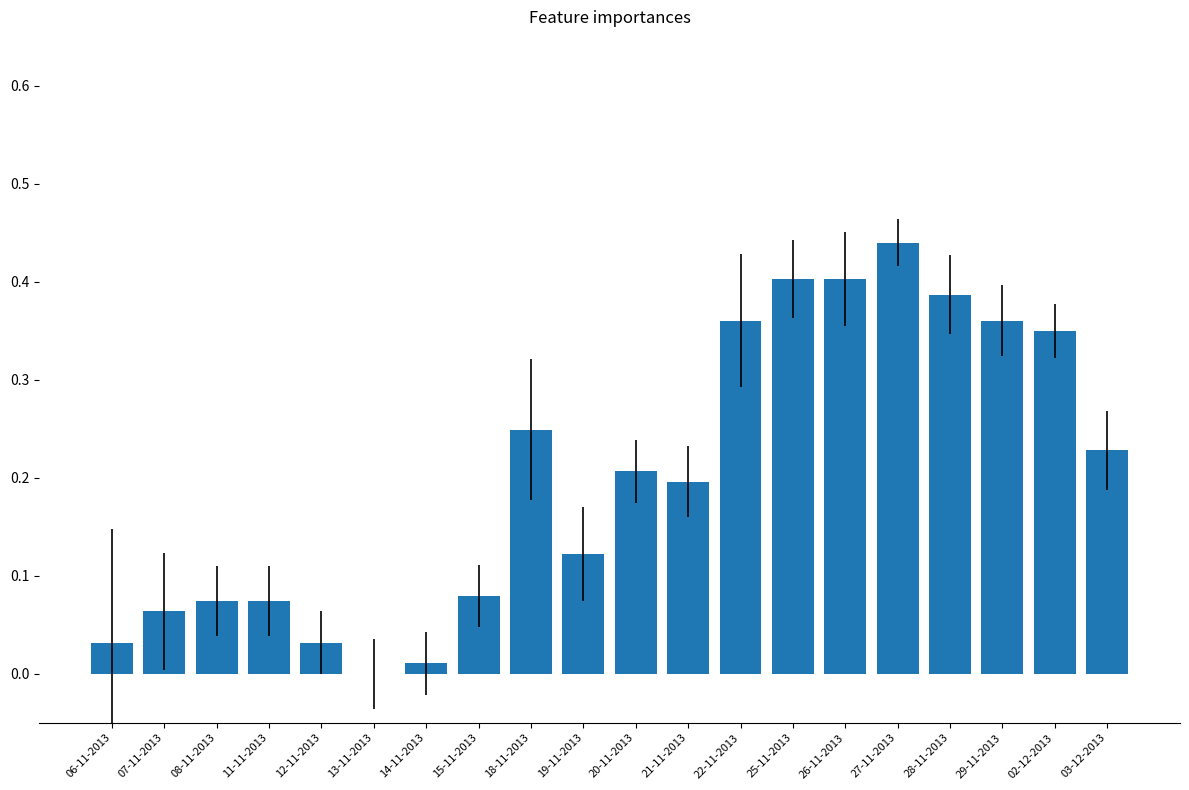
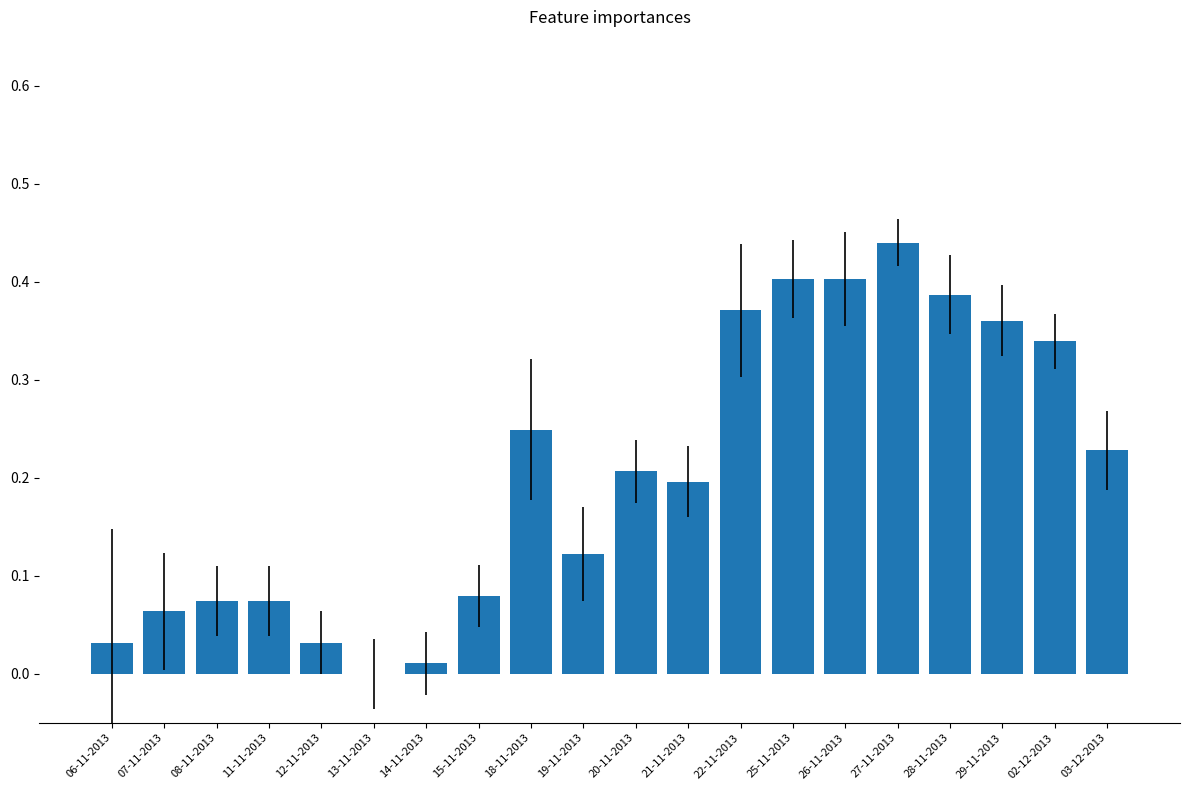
22-11-2013: 0.36 -> 0.37
02-12-2013: 0.35 -> 0.34
